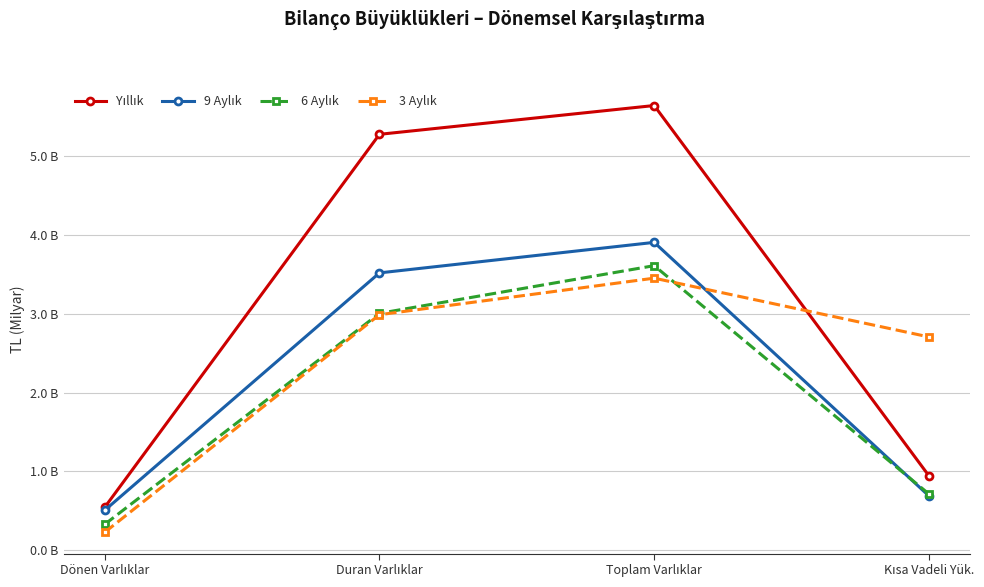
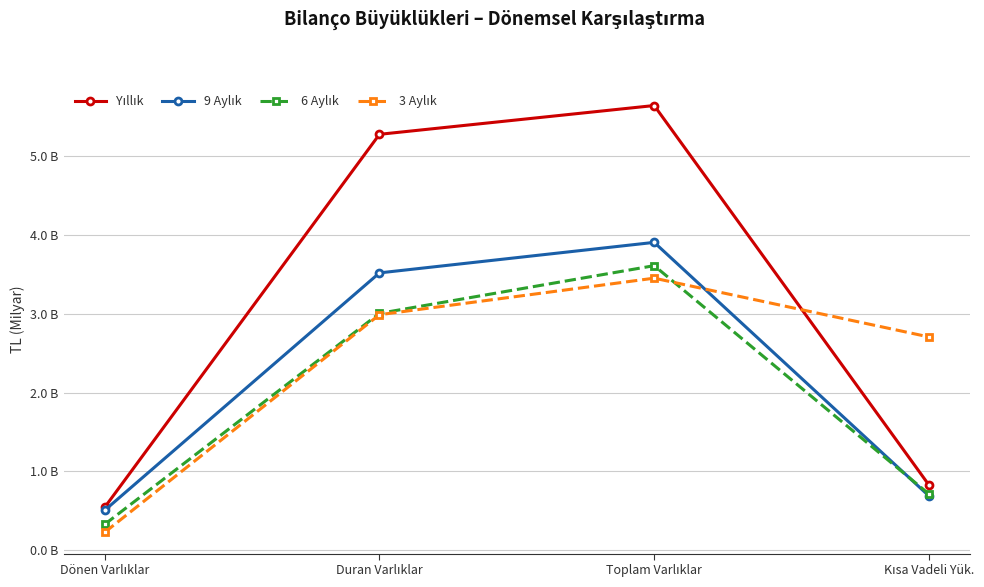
Yıllık, Kısa Vadeli Yük.: 900000000 -> 800000000
